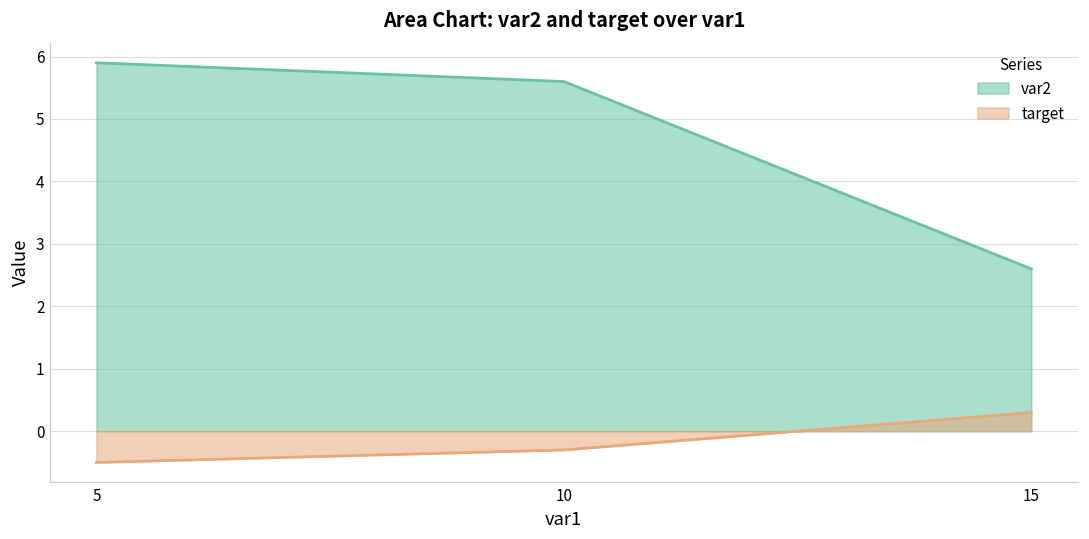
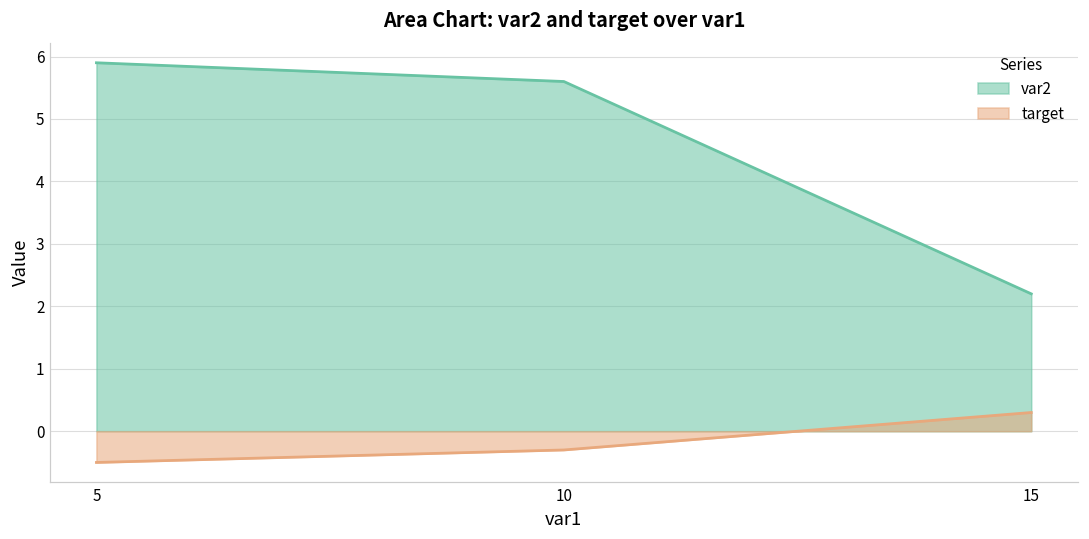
var2, 15: 2.6 -> 2.2
